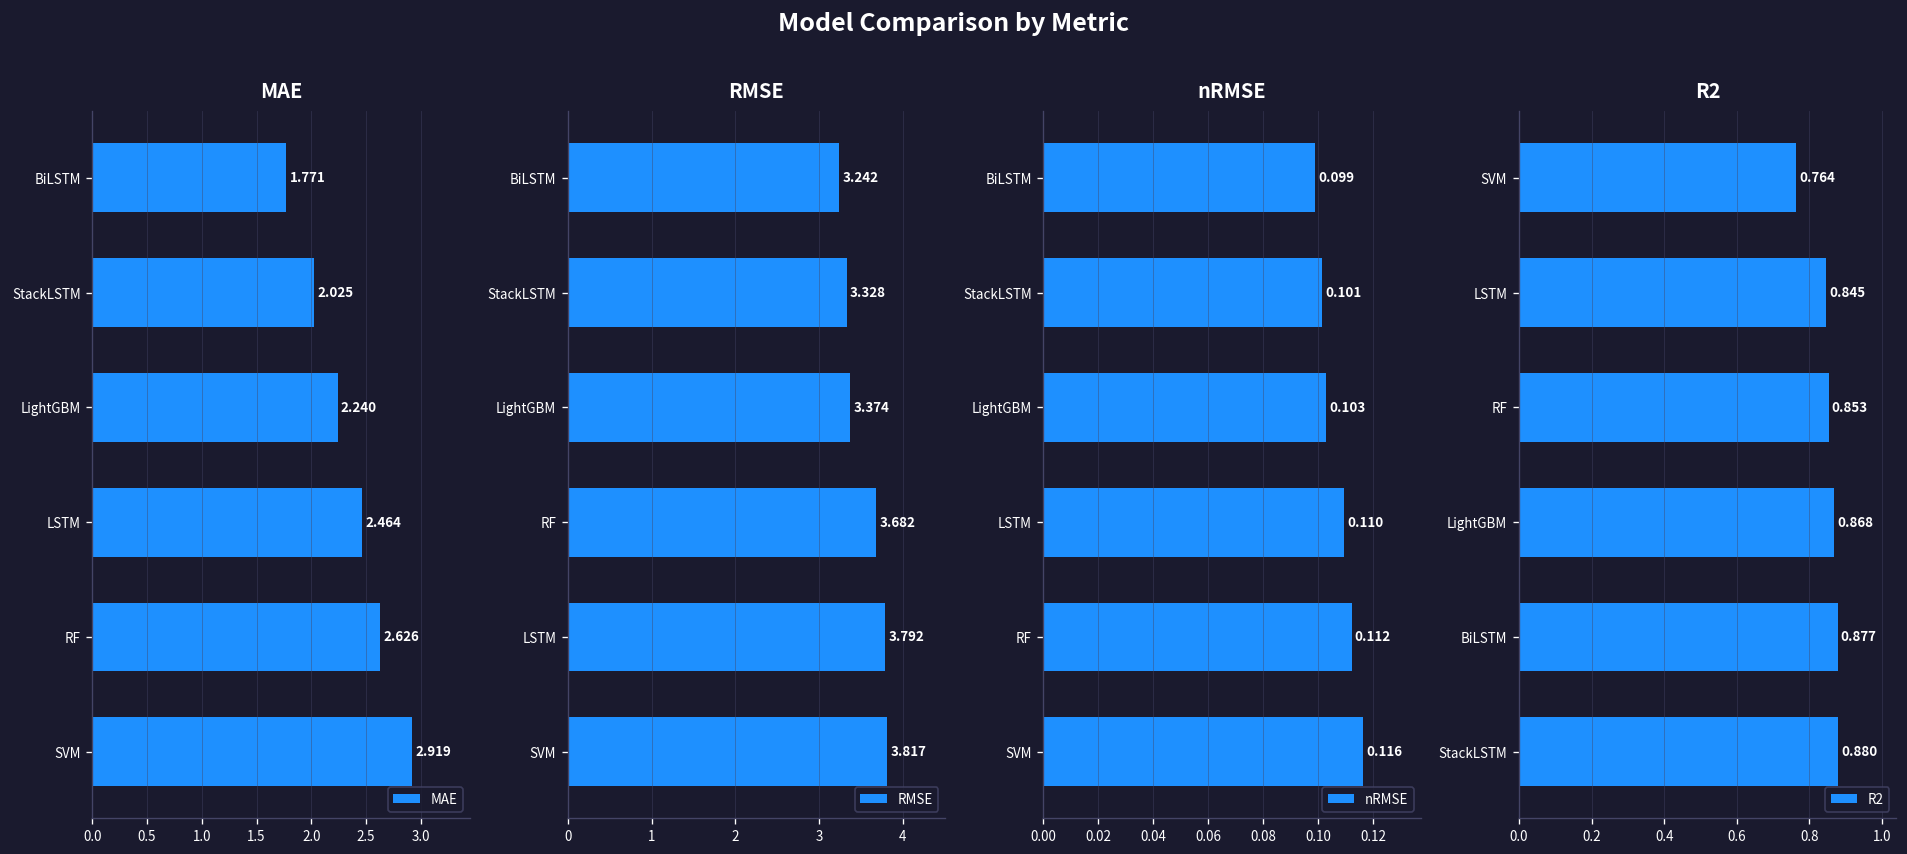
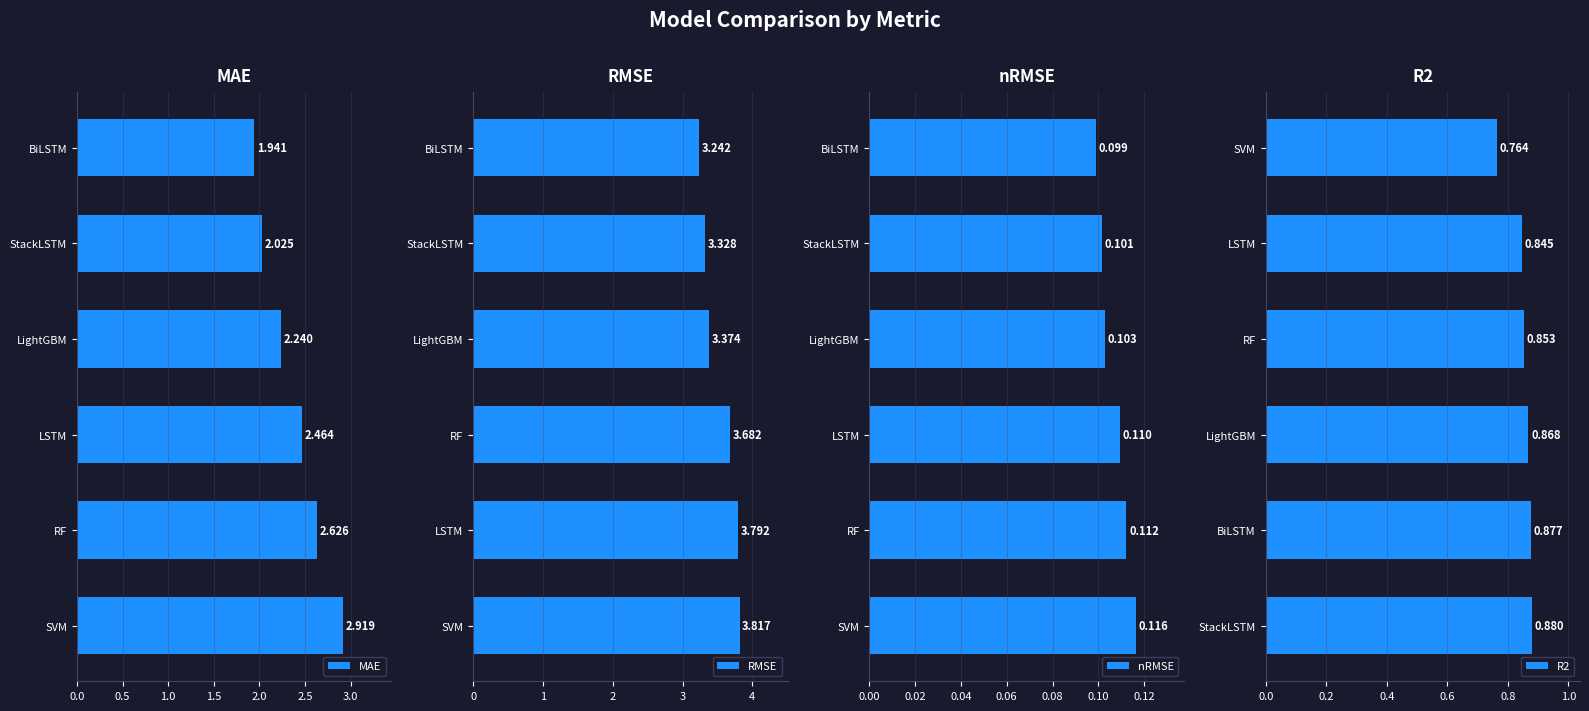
MAE, BiLSTM: 1.771 -> 1.941
